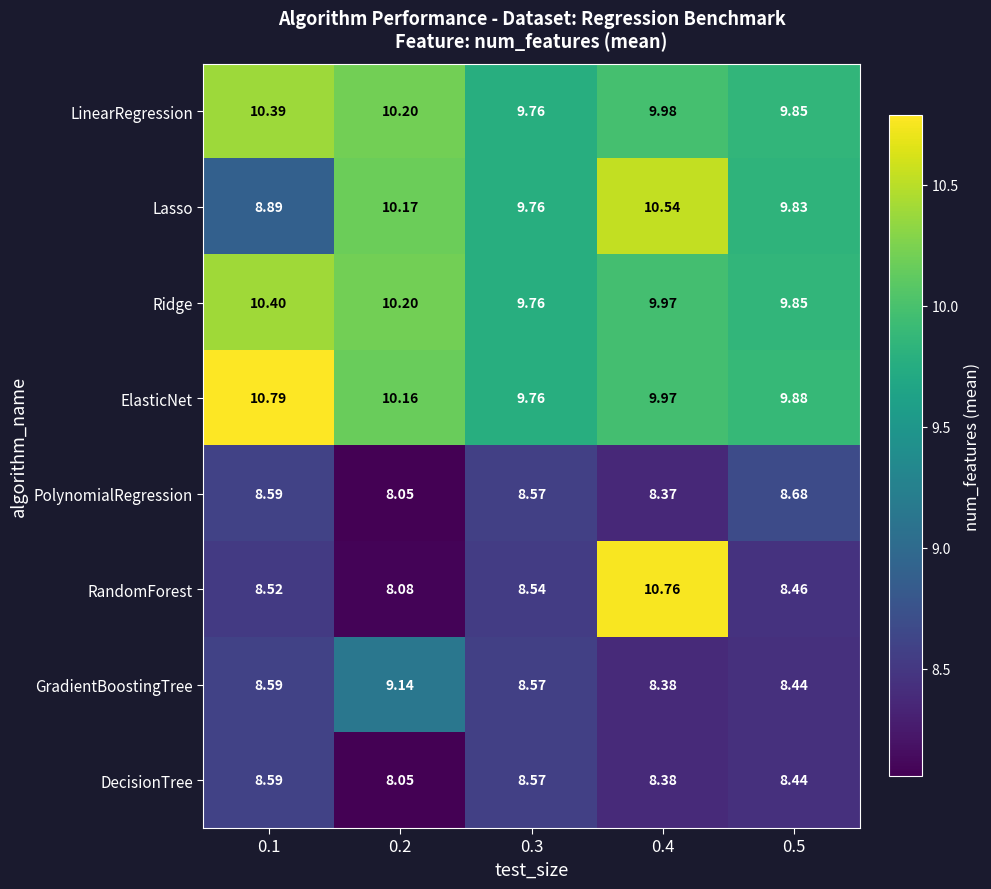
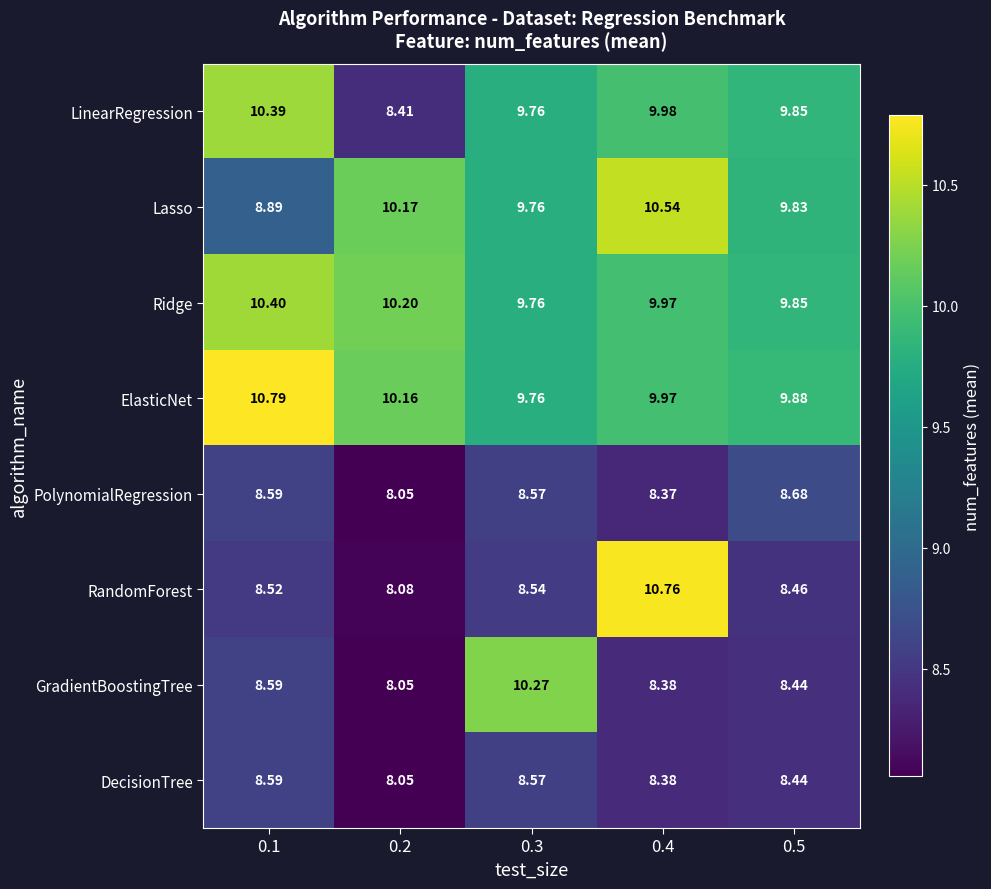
LinearRegression, 0.2: 10.20 -> 8.41
GradientBoostingTree, 0.2: 9.14 -> 8.05
GradientBoostingTree, 0.3: 8.57 -> 10.27
